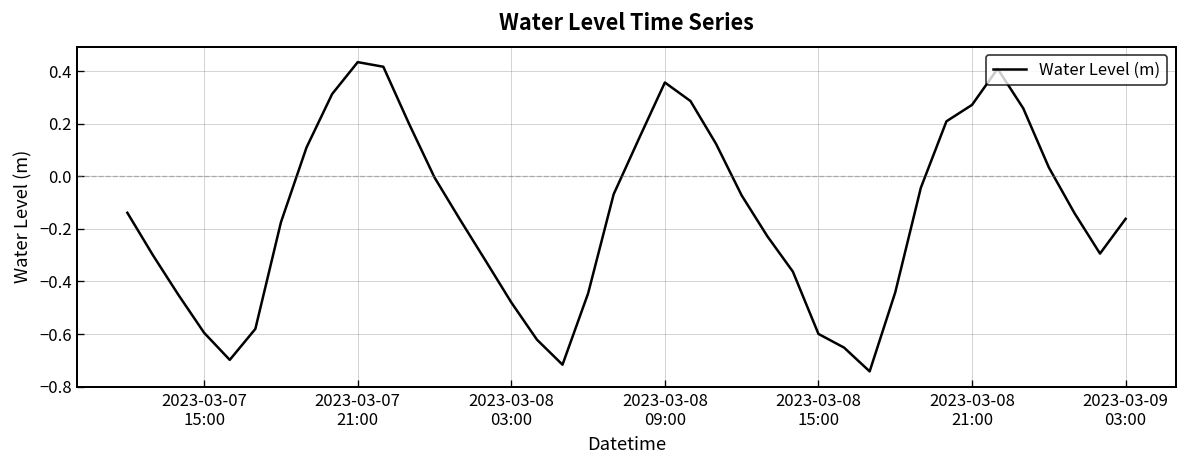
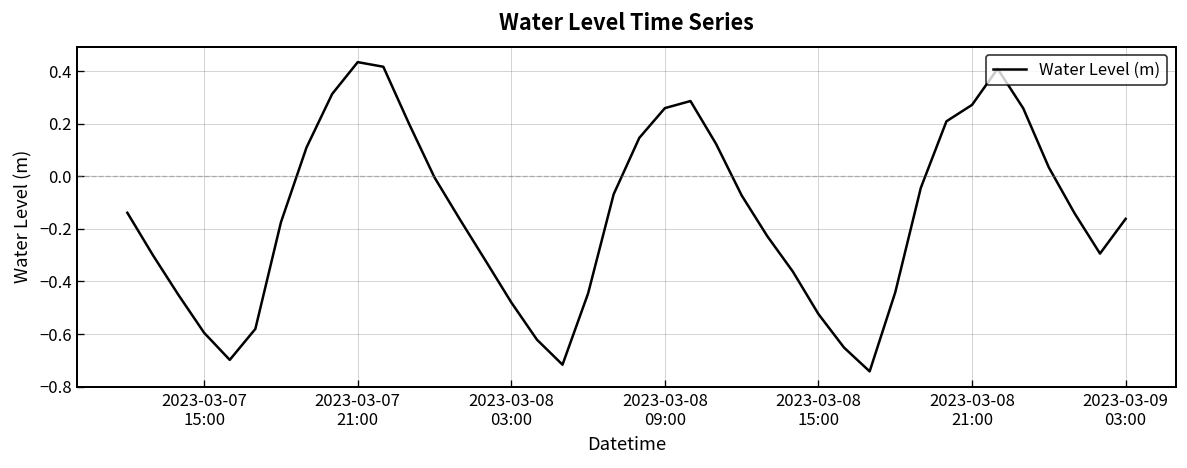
2023-03-08 09:00: 0.36 -> 0.26
2023-03-08 15:00: -0.60 -> -0.52
